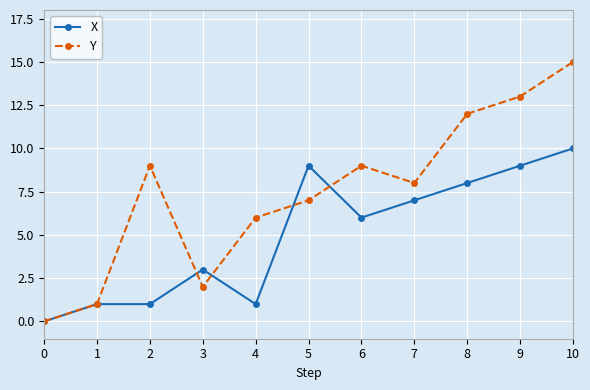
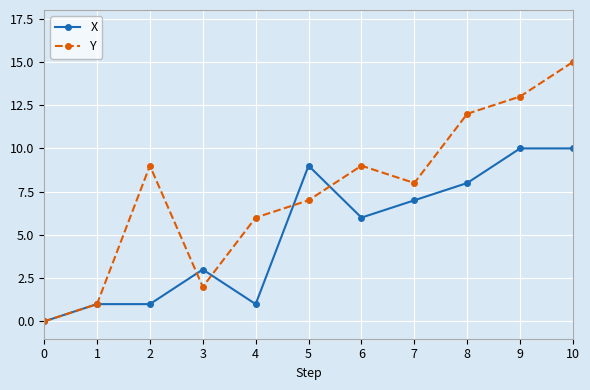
X, 9: 9 -> 10
